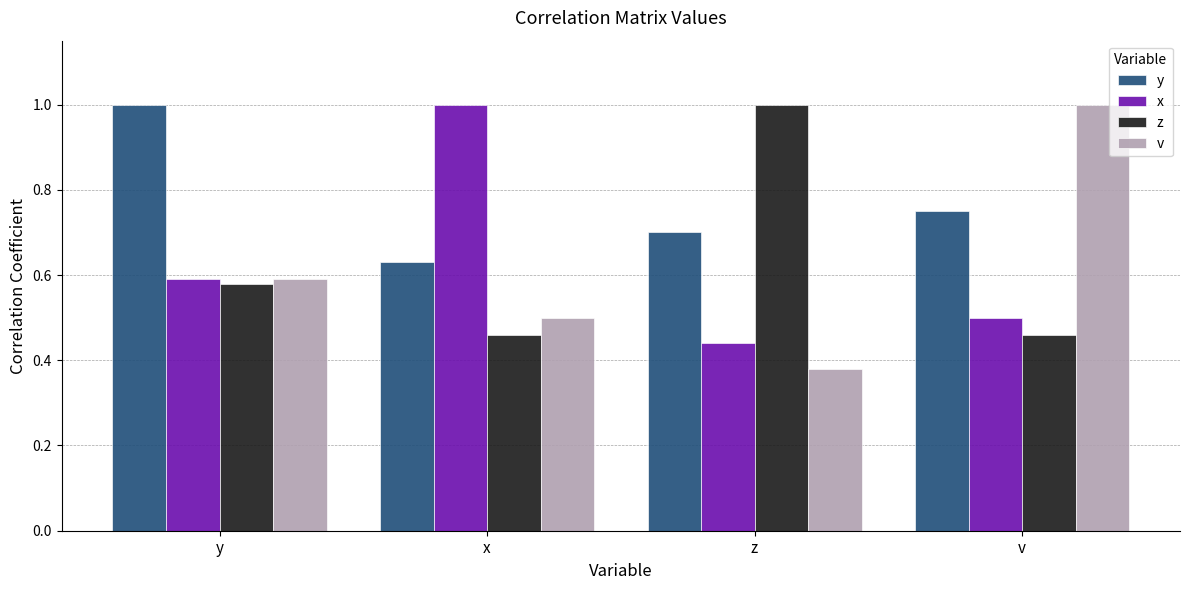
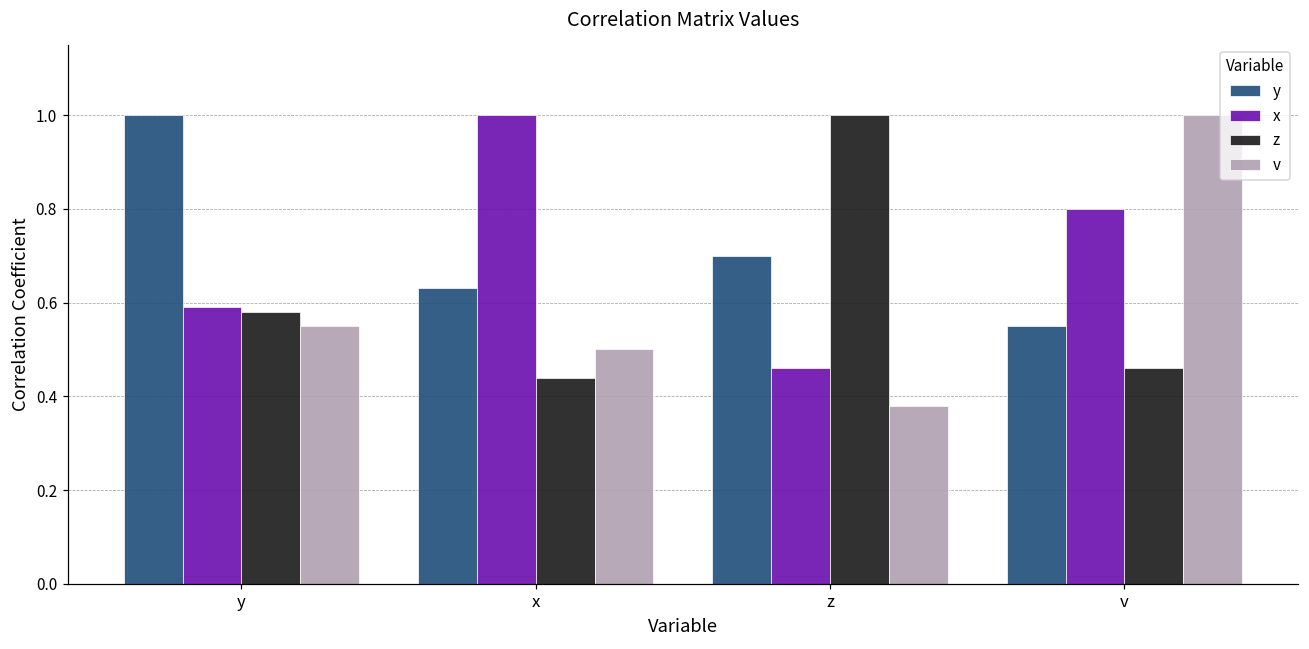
v, y: 0.59 -> 0.55
z, x: 0.46 -> 0.44
x, z: 0.44 -> 0.46
y, v: 0.75 -> 0.55
x, v: 0.5 -> 0.8
